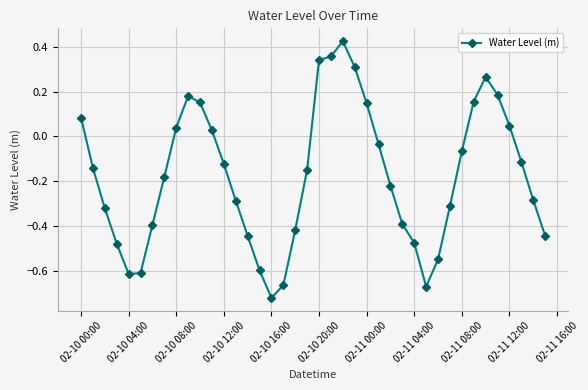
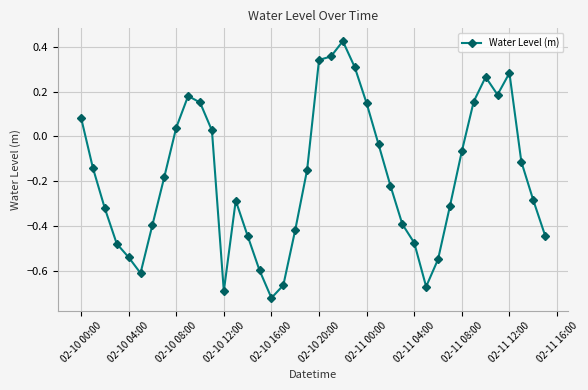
02-10 04:00: -0.62 -> -0.54
02-10 12:00: -0.12 -> -0.69
02-11 12:00: 0.05 -> 0.28
